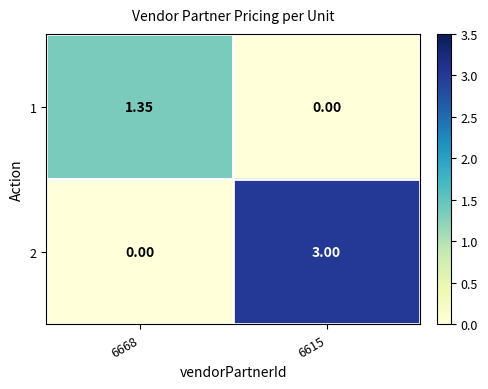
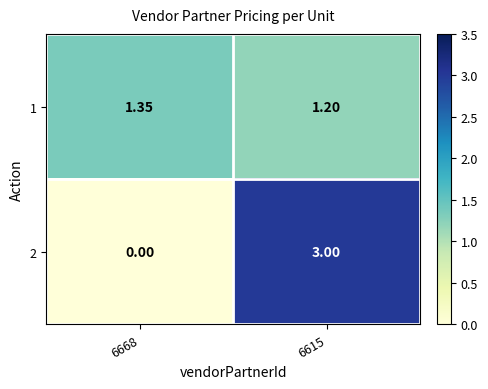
1, 6615: 0.00 -> 1.20
